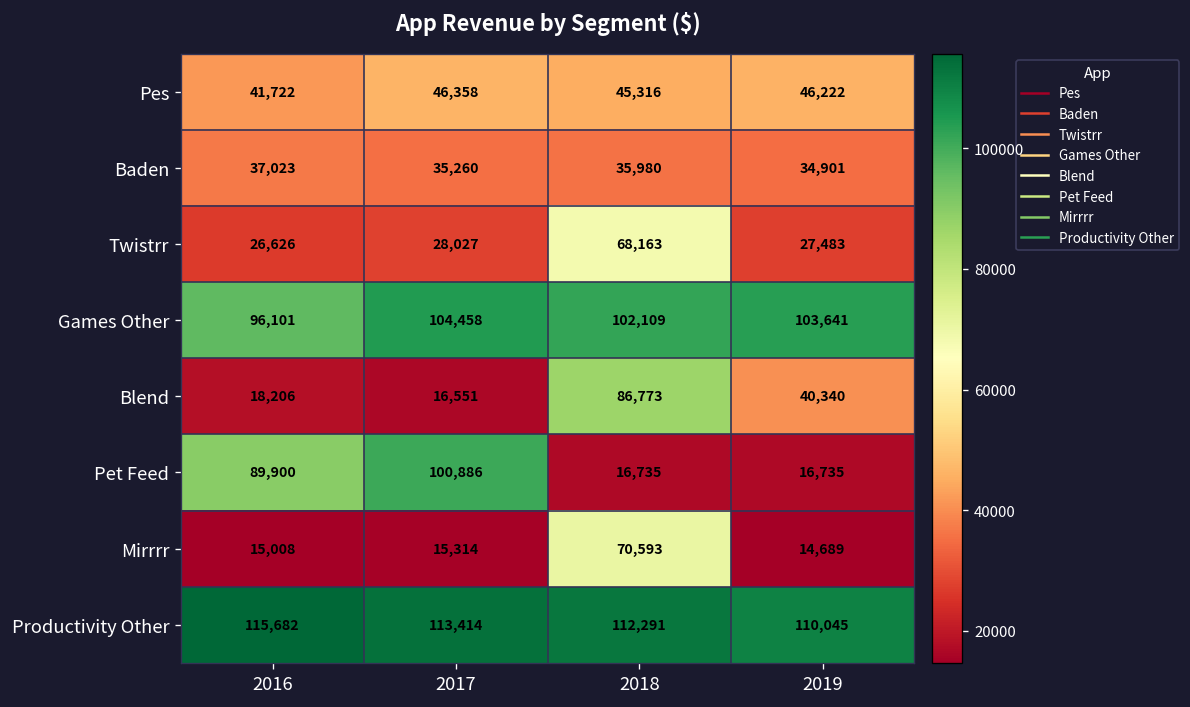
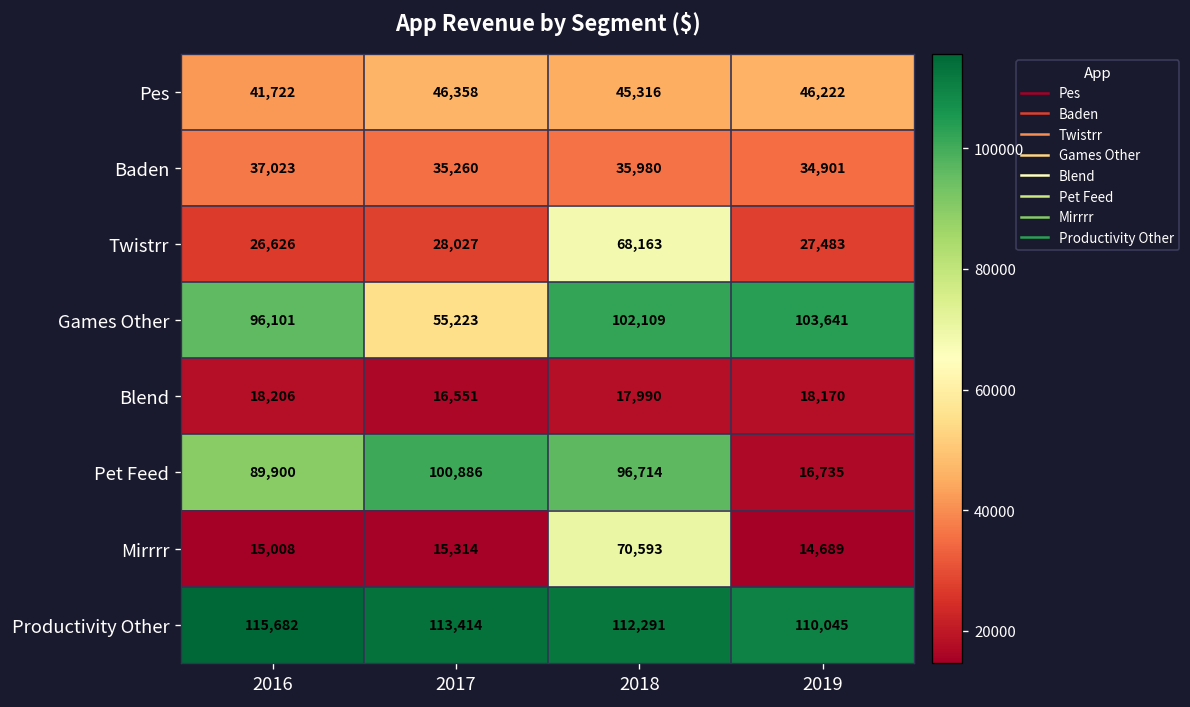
Games Other, 2017: 104,458 -> 55,223
Blend, 2018: 86,773 -> 17,990
Blend, 2019: 40,340 -> 18,170
Pet Feed, 2018: 16,735 -> 96,714
